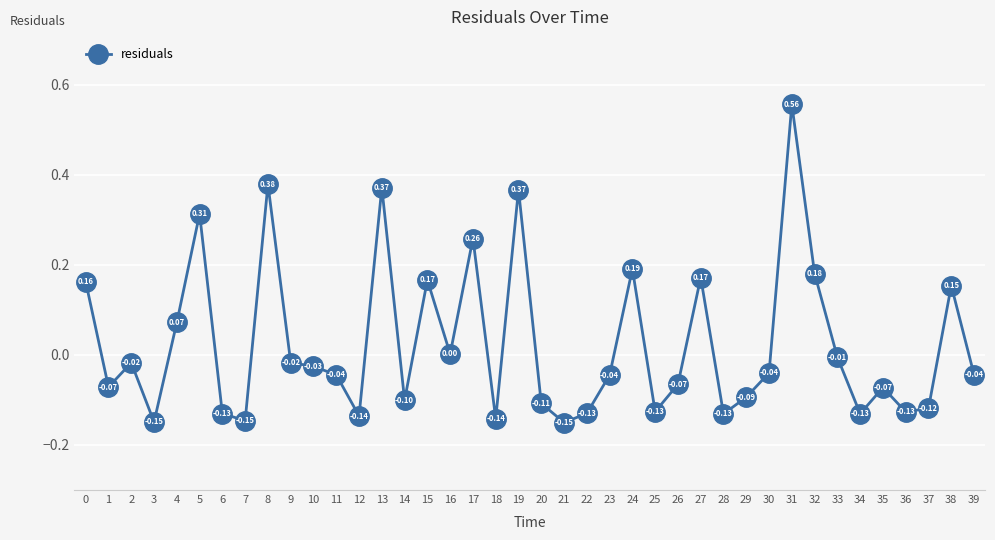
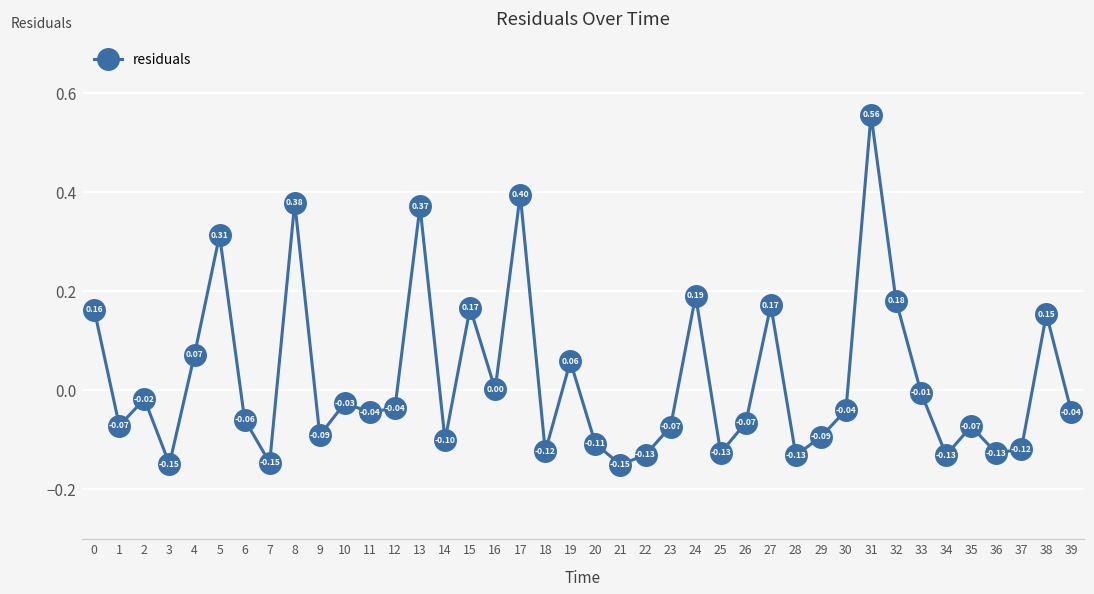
6: -0.13 -> -0.06
9: -0.02 -> -0.09
12: -0.14 -> -0.04
17: 0.26 -> 0.40
18: -0.14 -> -0.12
19: 0.37 -> 0.06
23: -0.04 -> -0.07
